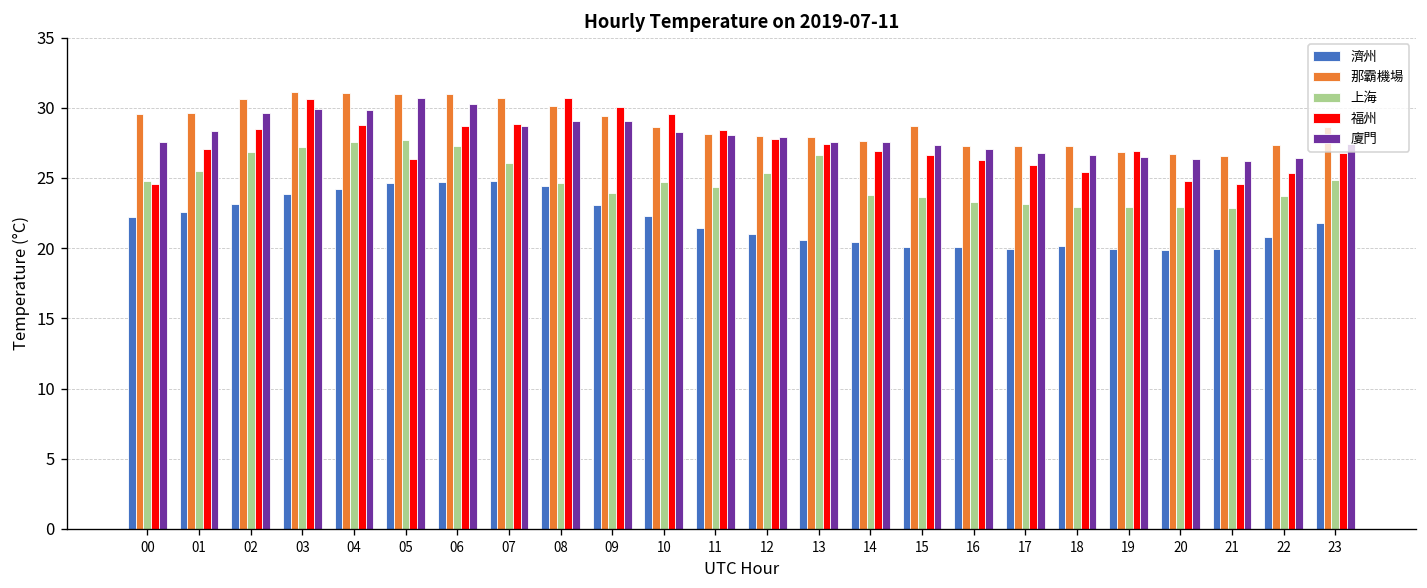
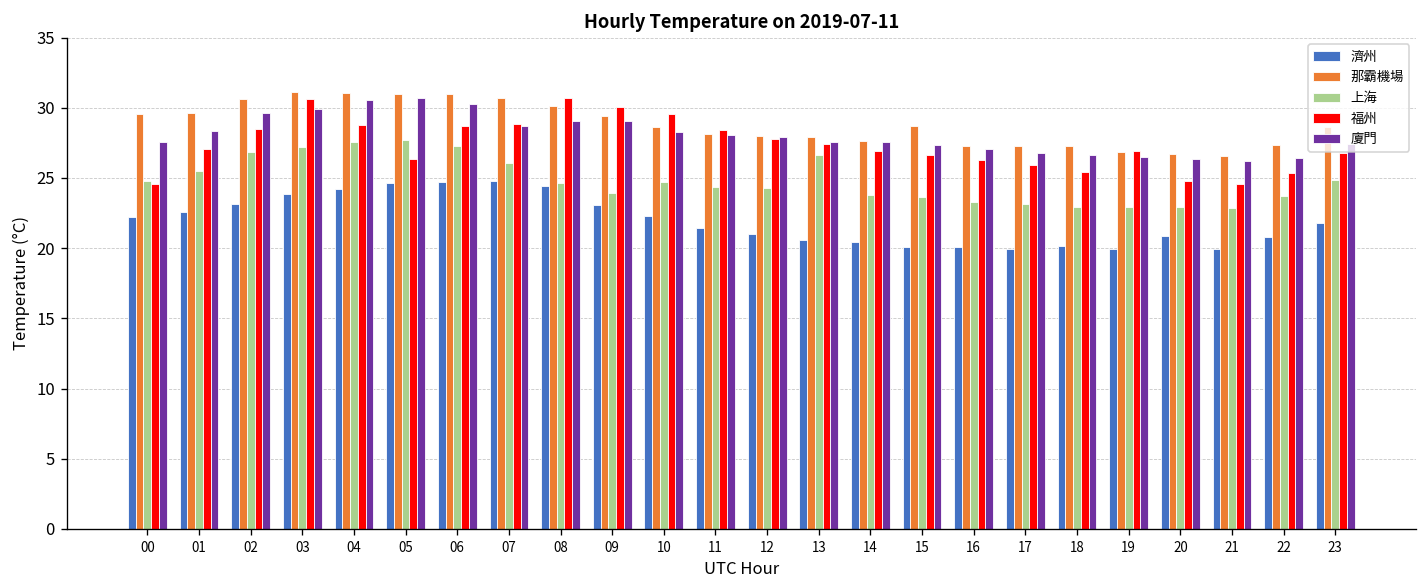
廈門, 04: 29.9 -> 30.6
上海, 12: 25.3 -> 24.3
濟州, 20: 19.9 -> 20.9
